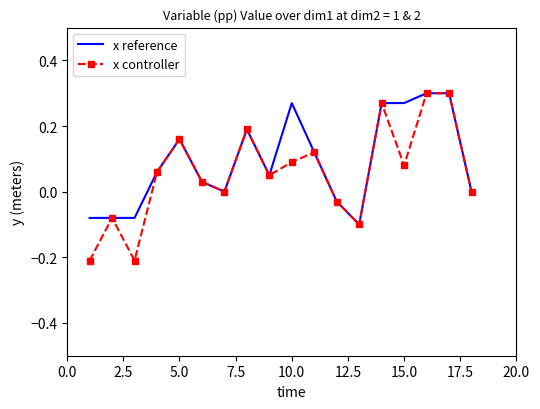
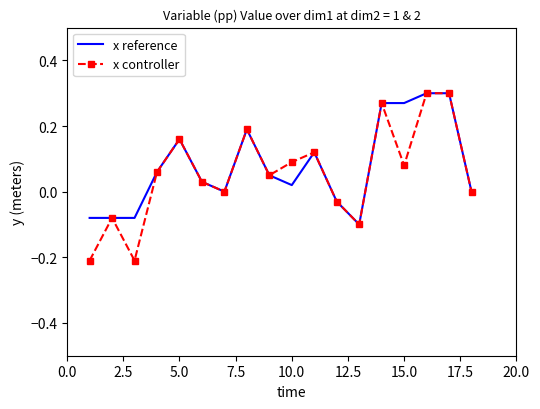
x reference, 10.0: 0.27 -> 0.02
